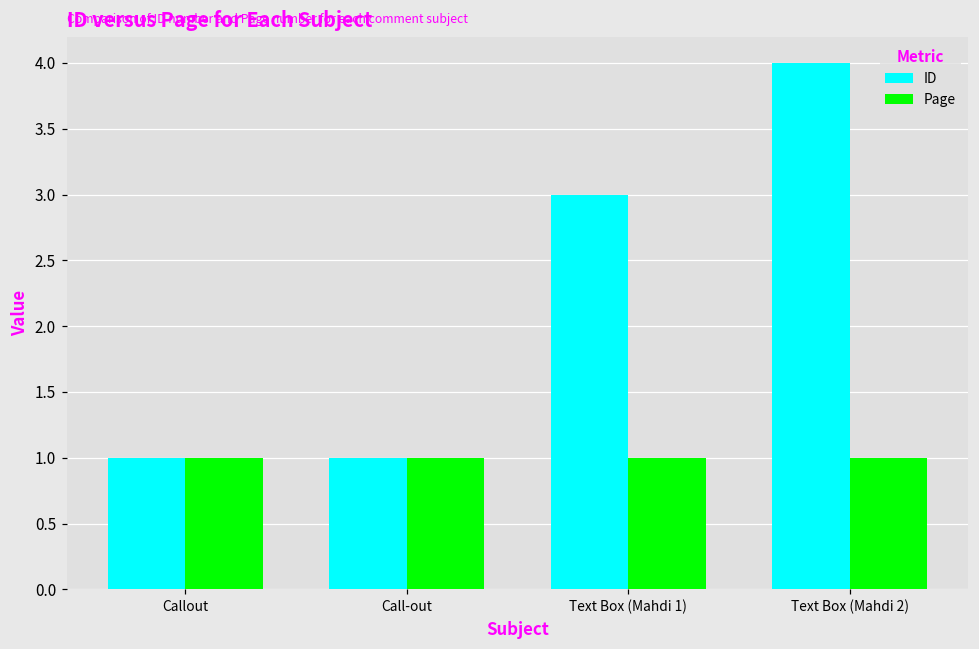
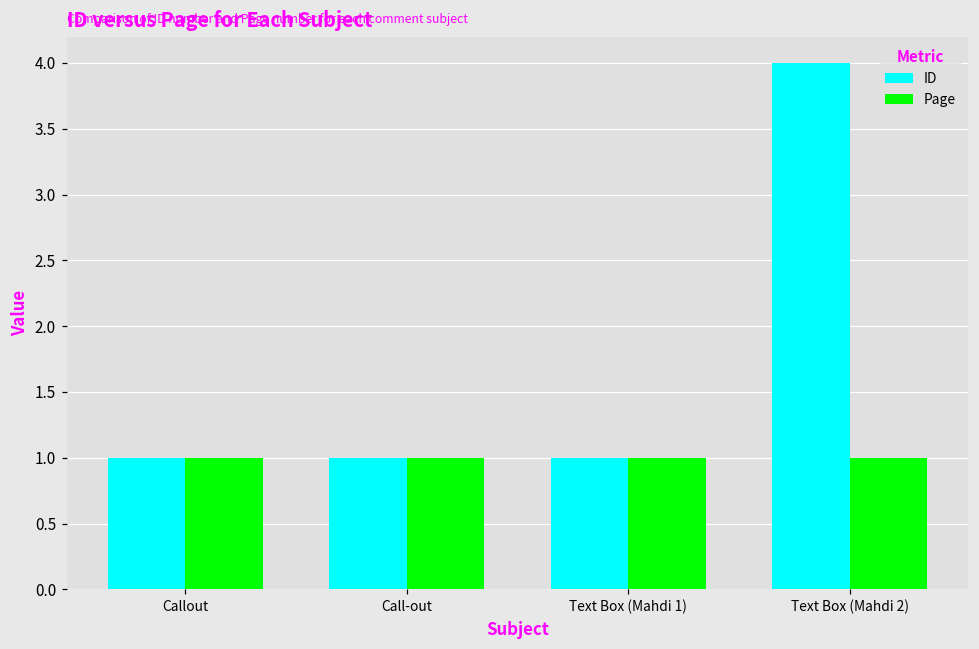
ID, Text Box (Mahdi 1): 3 -> 1
